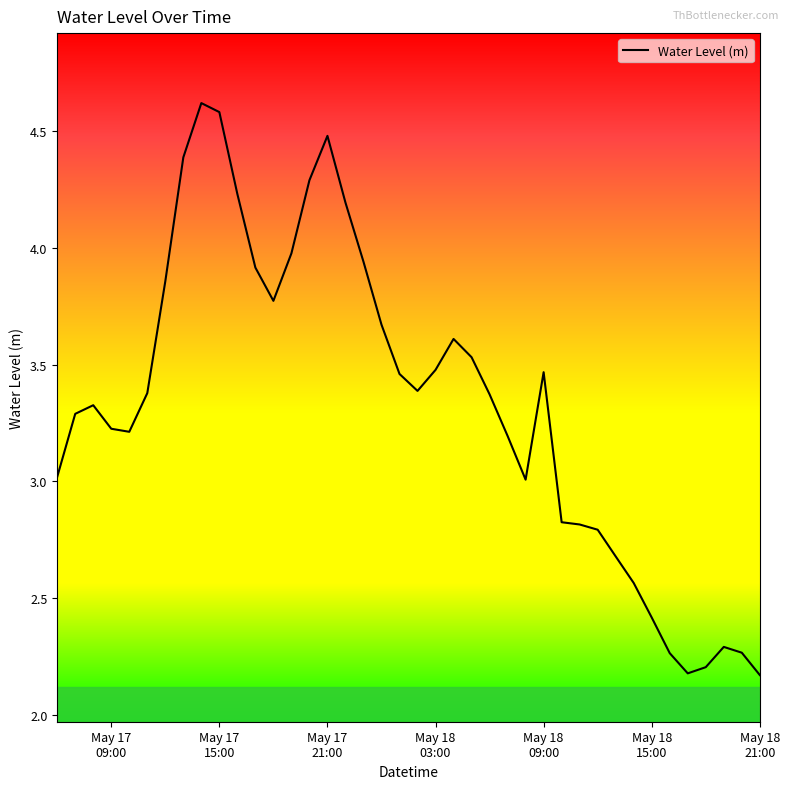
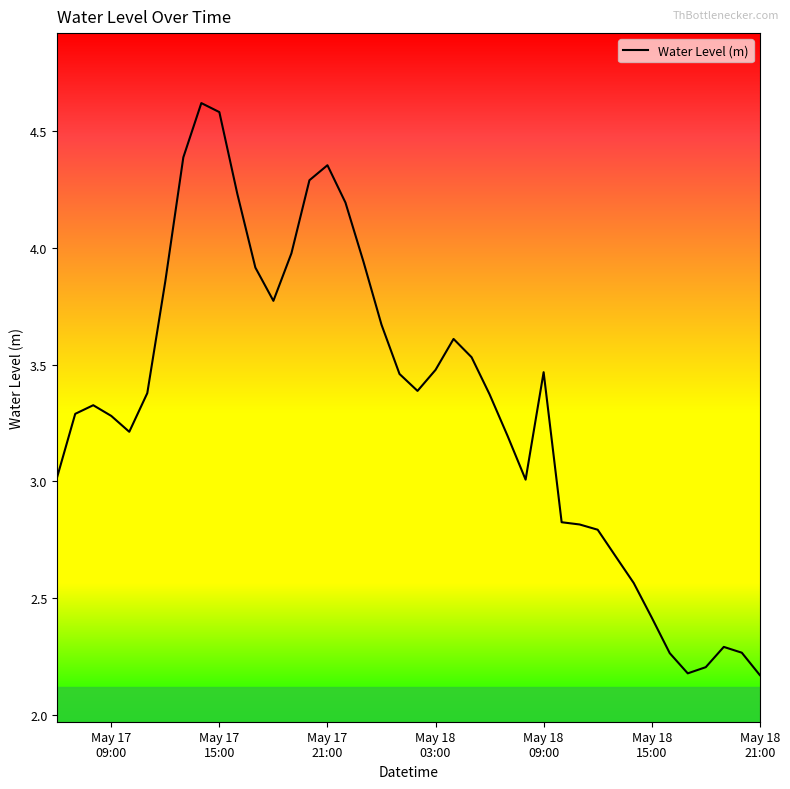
May 17 09:00: 3.23 -> 3.28
May 17 21:00: 4.48 -> 4.36
